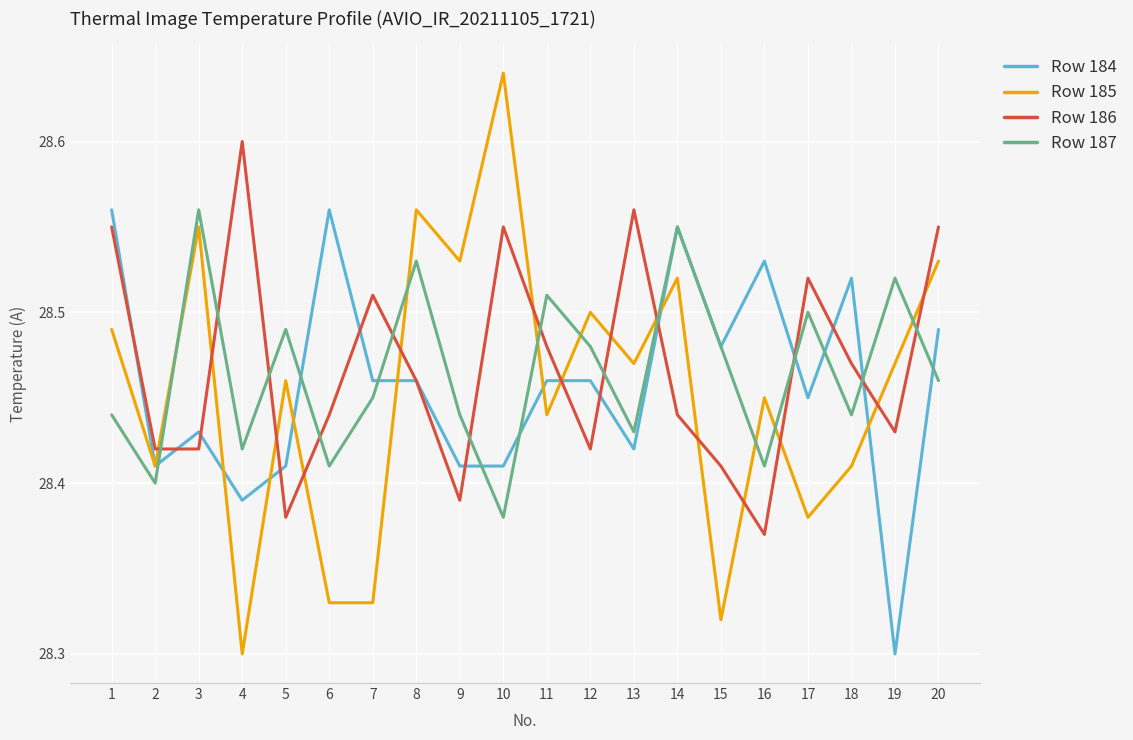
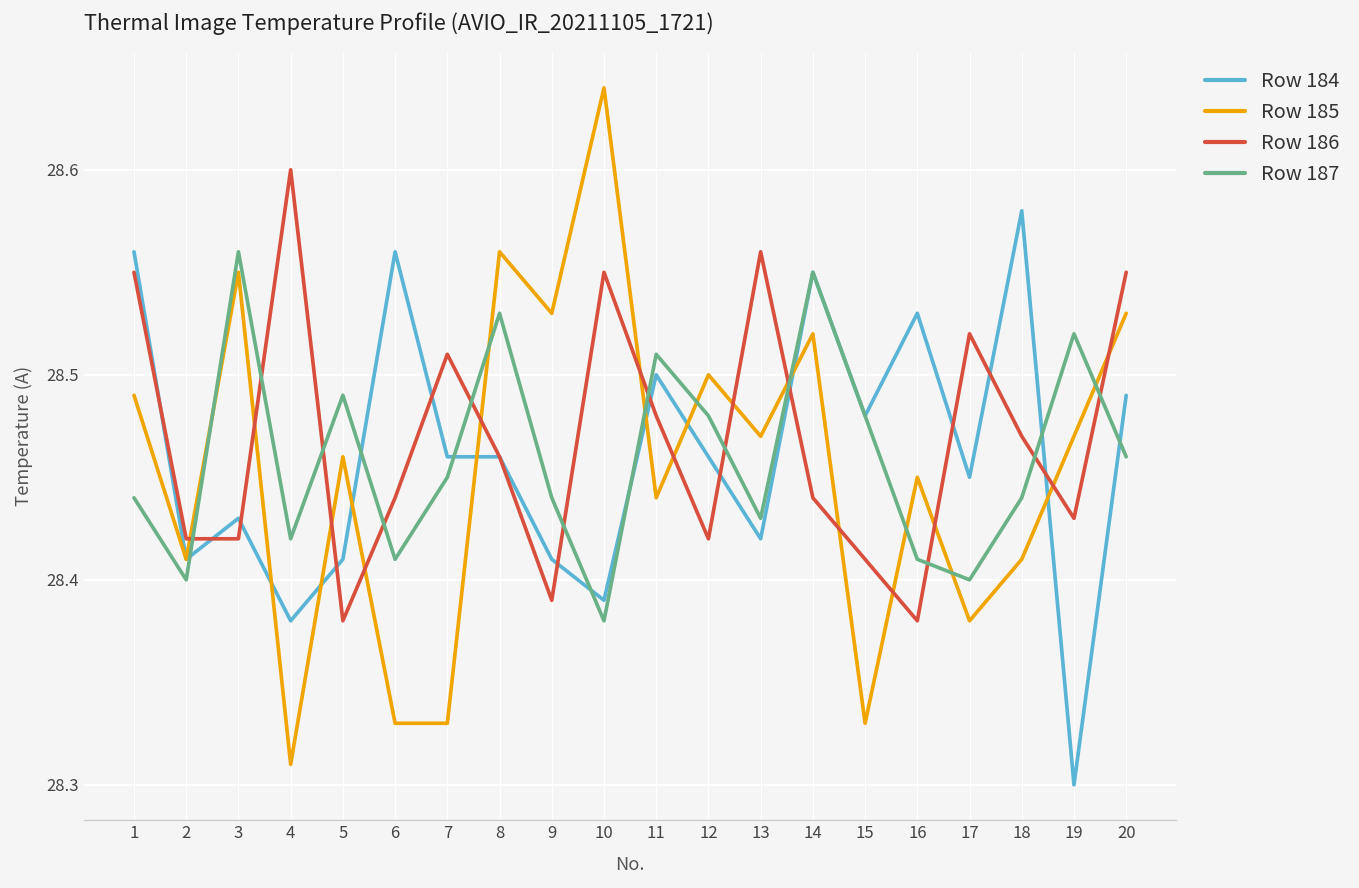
Row 184, 4: 28.39 -> 28.38
Row 185, 4: 28.30 -> 28.31
Row 184, 10: 28.41 -> 28.39
Row 184, 11: 28.46 -> 28.50
Row 185, 15: 28.32 -> 28.33
Row 186, 16: 28.37 -> 28.38
Row 187, 17: 28.5 -> 28.4
Row 184, 18: 28.52 -> 28.58
